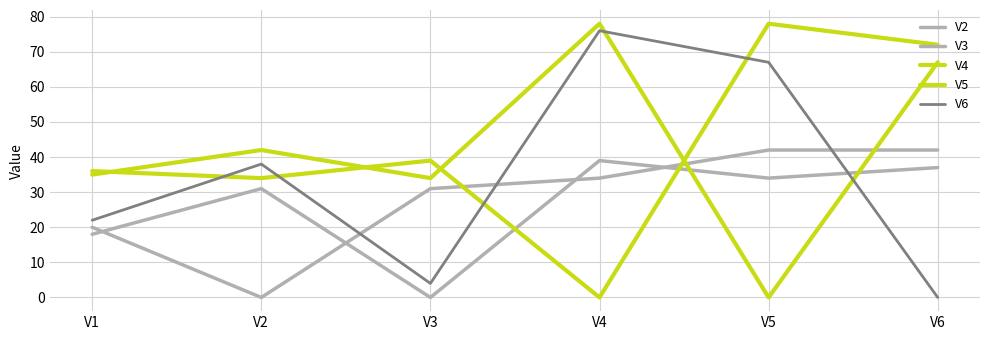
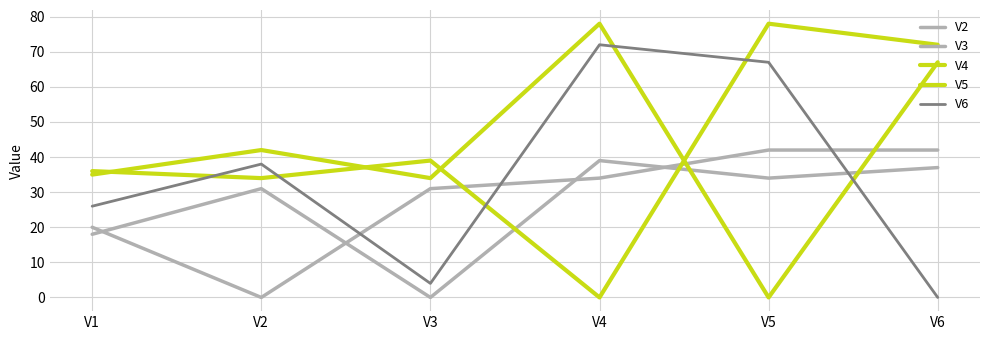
V6, V1: 22 -> 26
V6, V4: 76 -> 72
